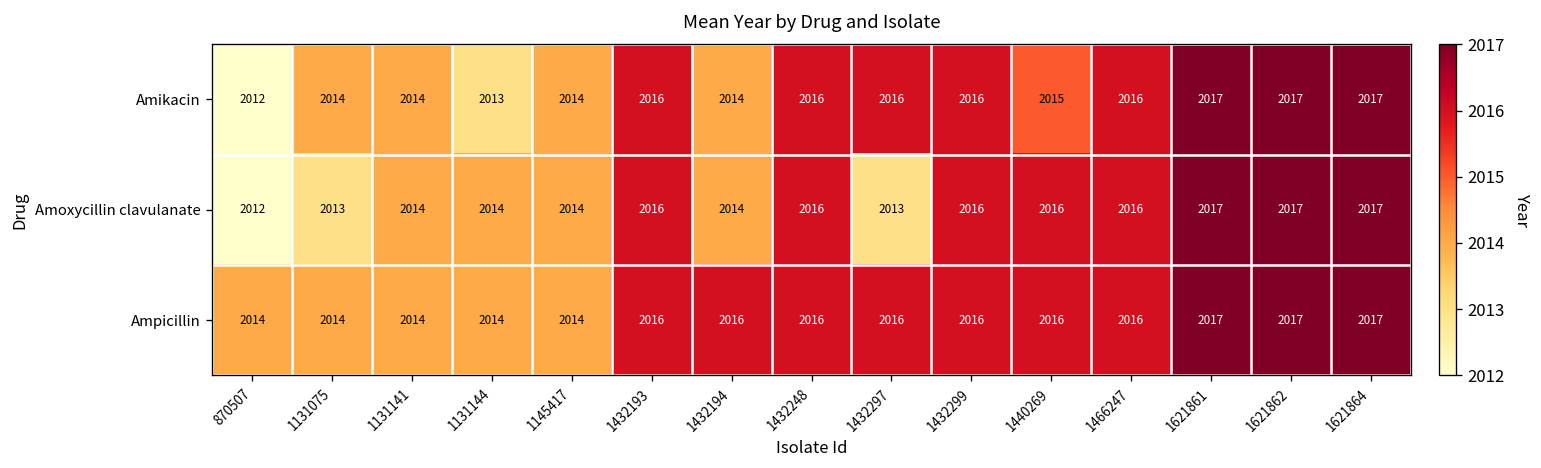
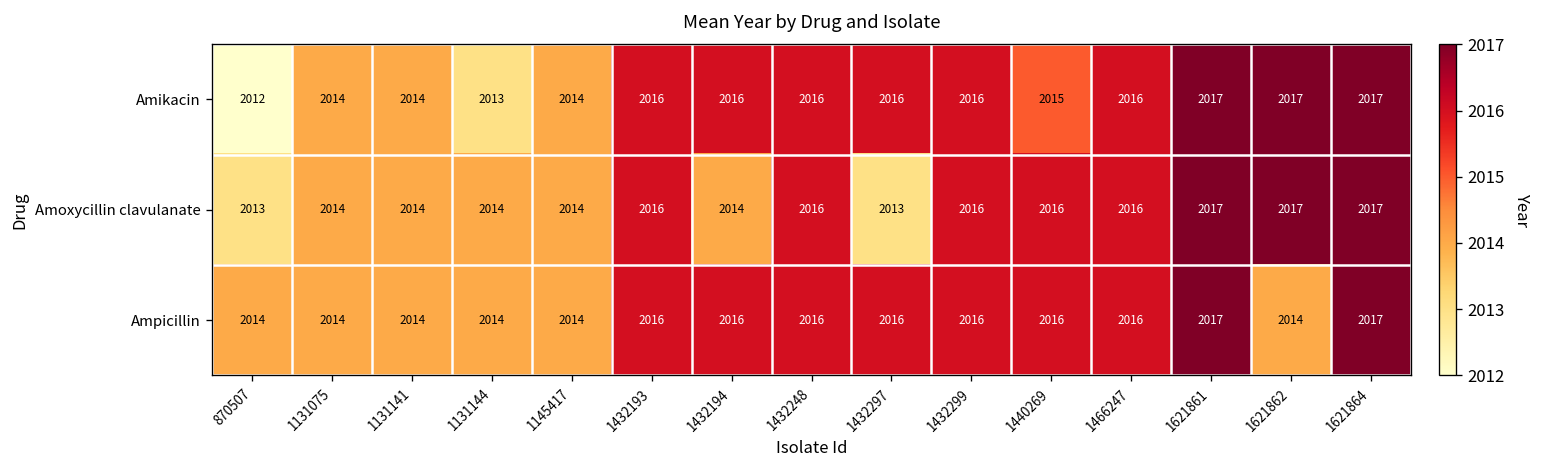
Amikacin, 1432194: 2014 -> 2016
Amoxycillin clavulanate, 870507: 2012 -> 2013
Amoxycillin clavulanate, 1131075: 2013 -> 2014
Ampicillin, 1621862: 2017 -> 2014
